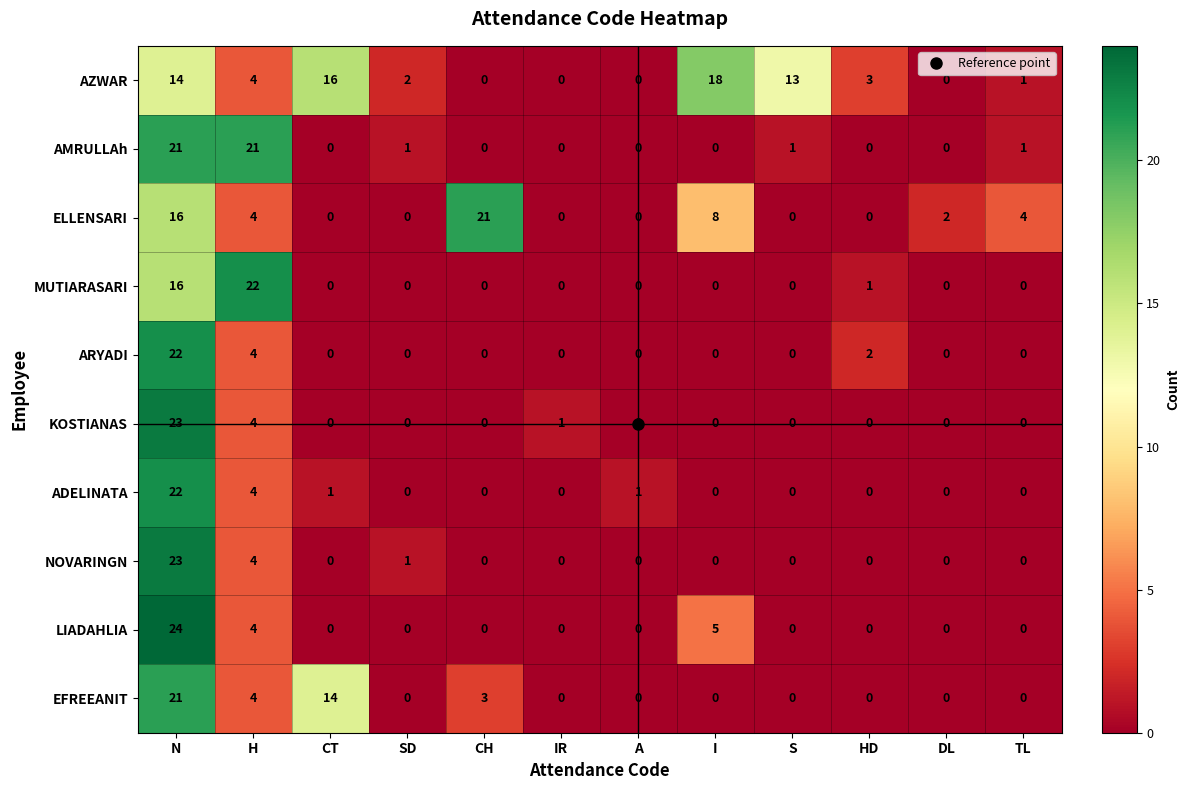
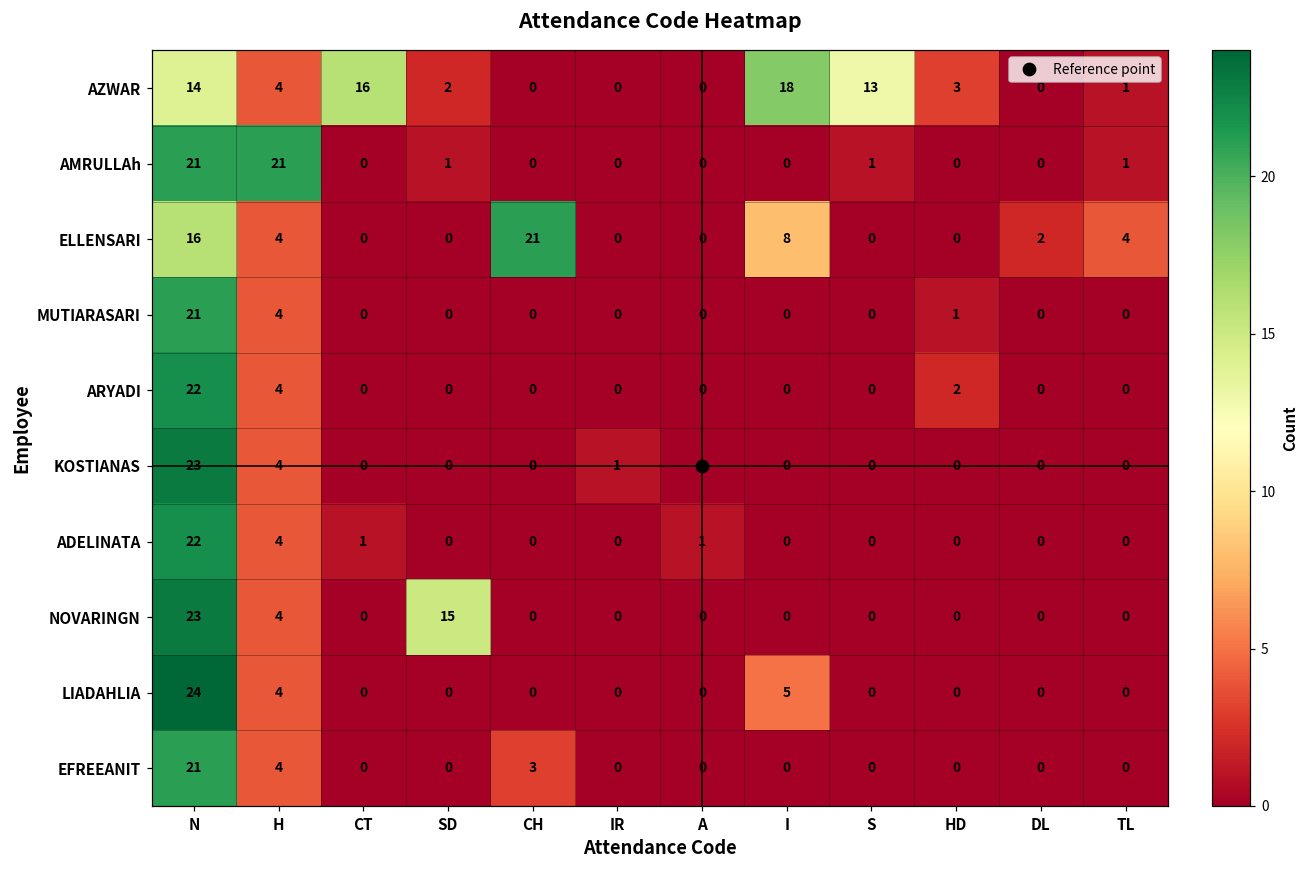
MUTIARASARI, N: 16 -> 21
MUTIARASARI, H: 22 -> 4
NOVARINGN, SD: 1 -> 15
EFREEANIT, CT: 14 -> 0
